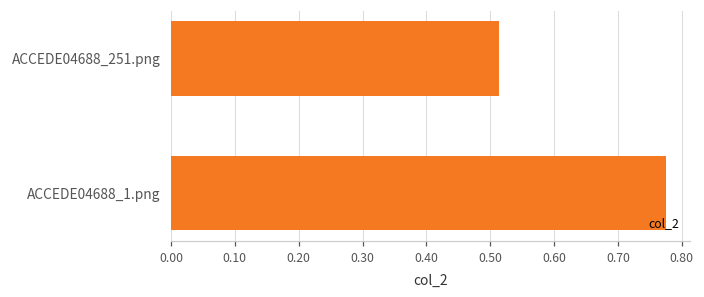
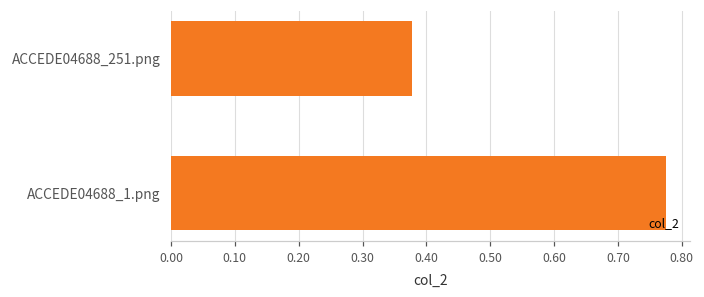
ACCEDE04688_251.png: 0.51 -> 0.38
